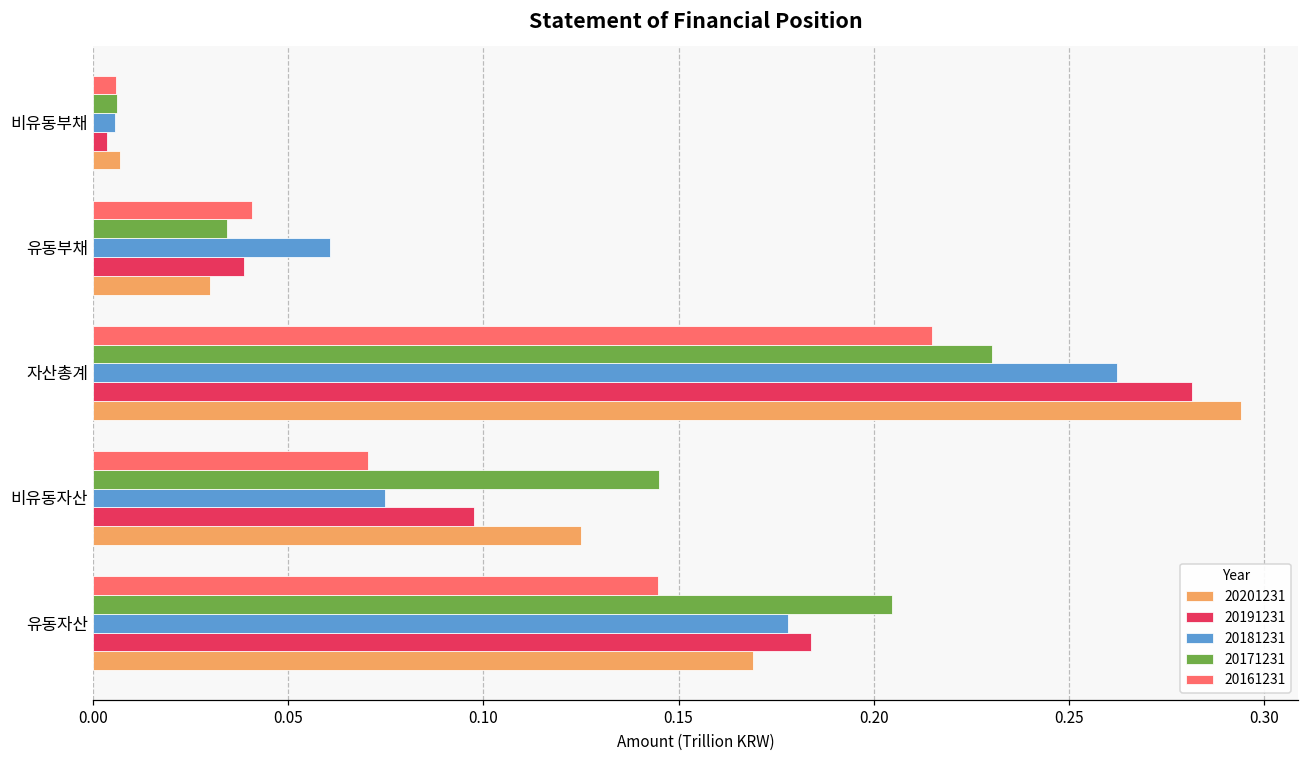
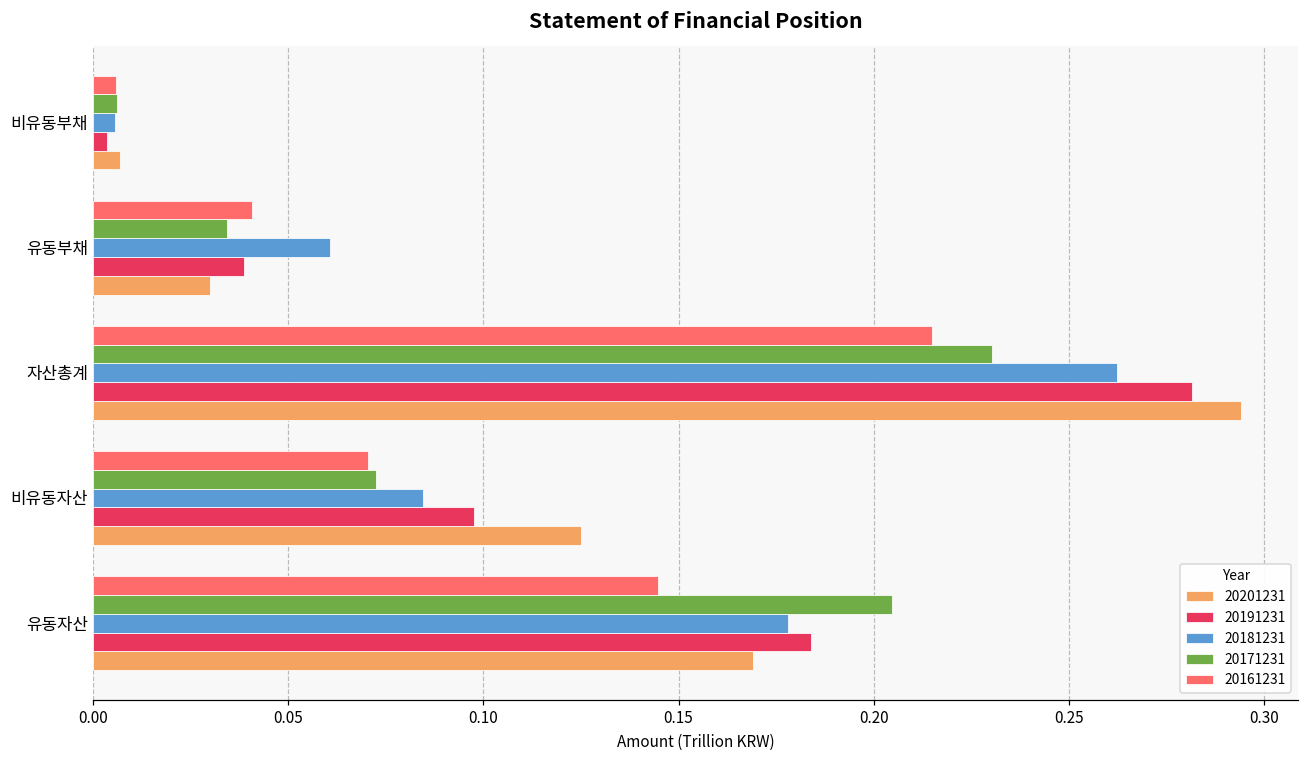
20171231, 비유동자산: 0.145 -> 0.072
20181231, 비유동자산: 0.075 -> 0.085
